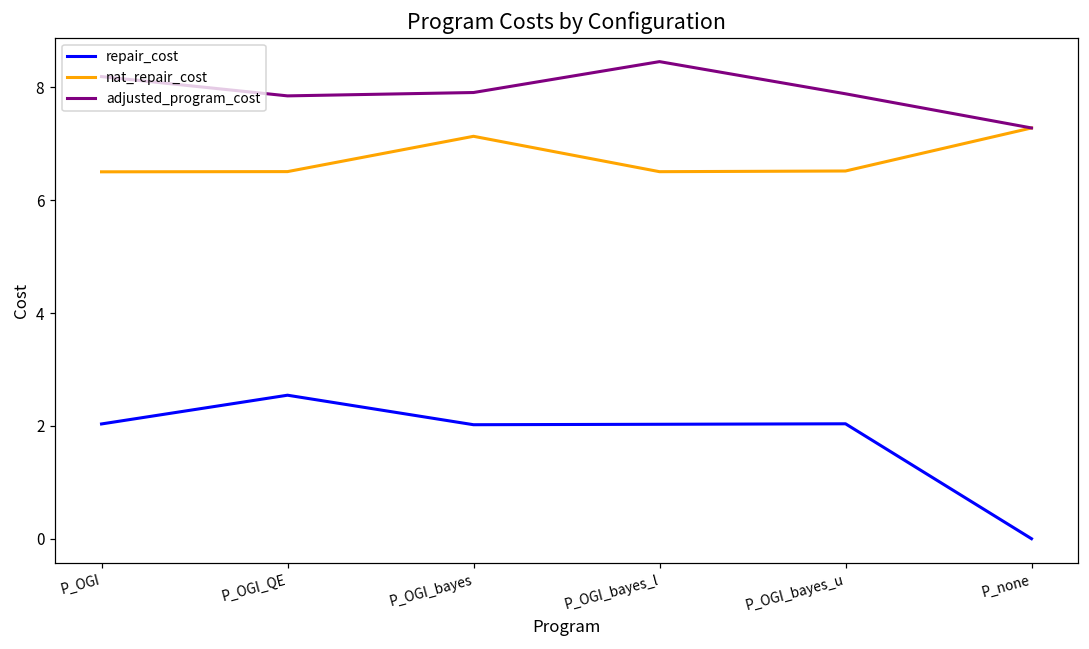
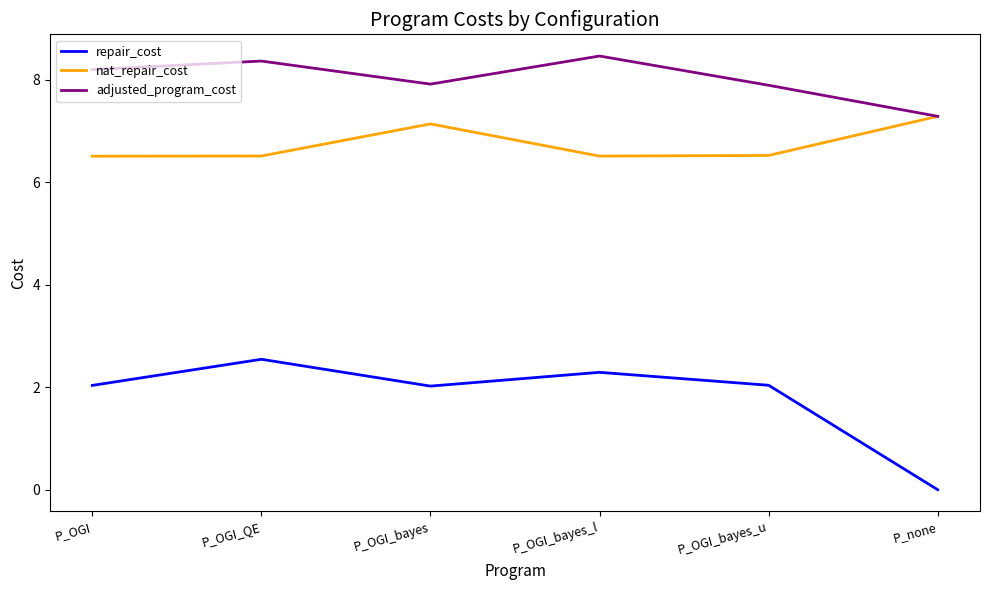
adjusted_program_cost, P_OGI_QE: 7.9 -> 8.4
repair_cost, P_OGI_bayes_l: 2.0 -> 2.3
